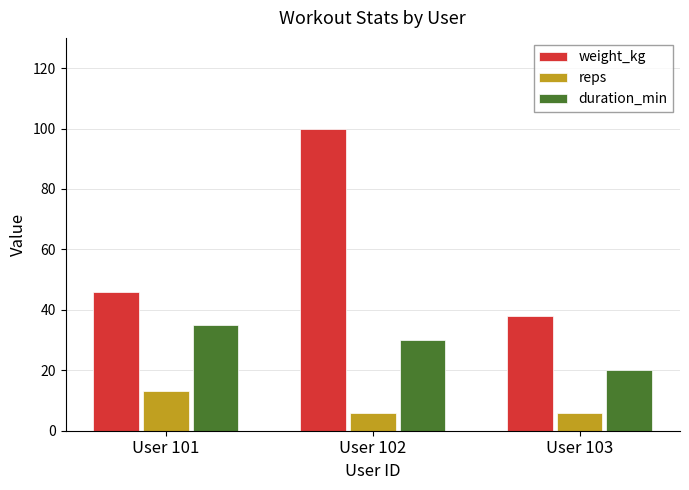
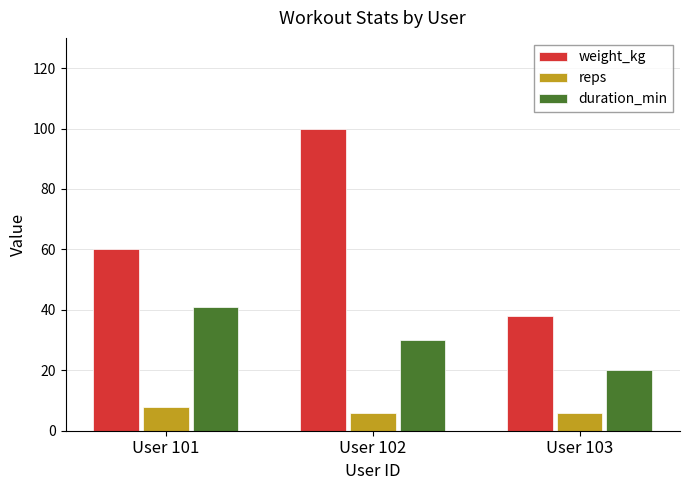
weight_kg, User 101: 46 -> 60
reps, User 101: 13 -> 8
duration_min, User 101: 35 -> 41
